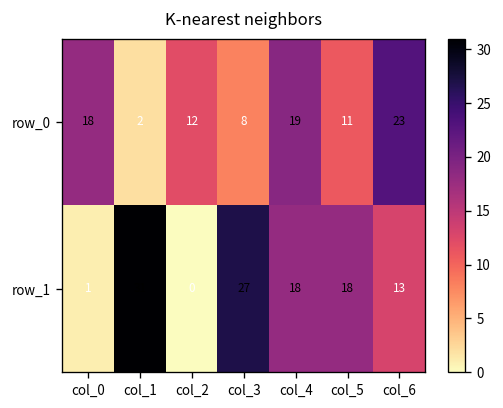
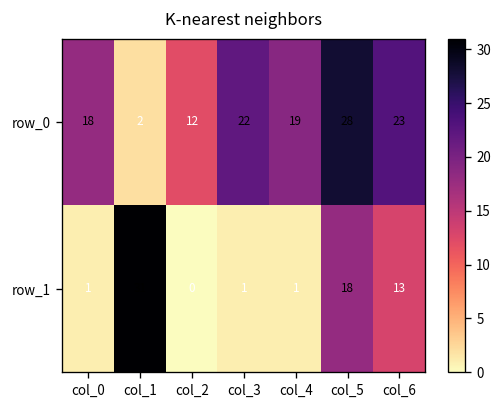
row_0, col_3: 8 -> 22
row_0, col_5: 11 -> 28
row_1, col_3: 27 -> 1
row_1, col_4: 18 -> 1
